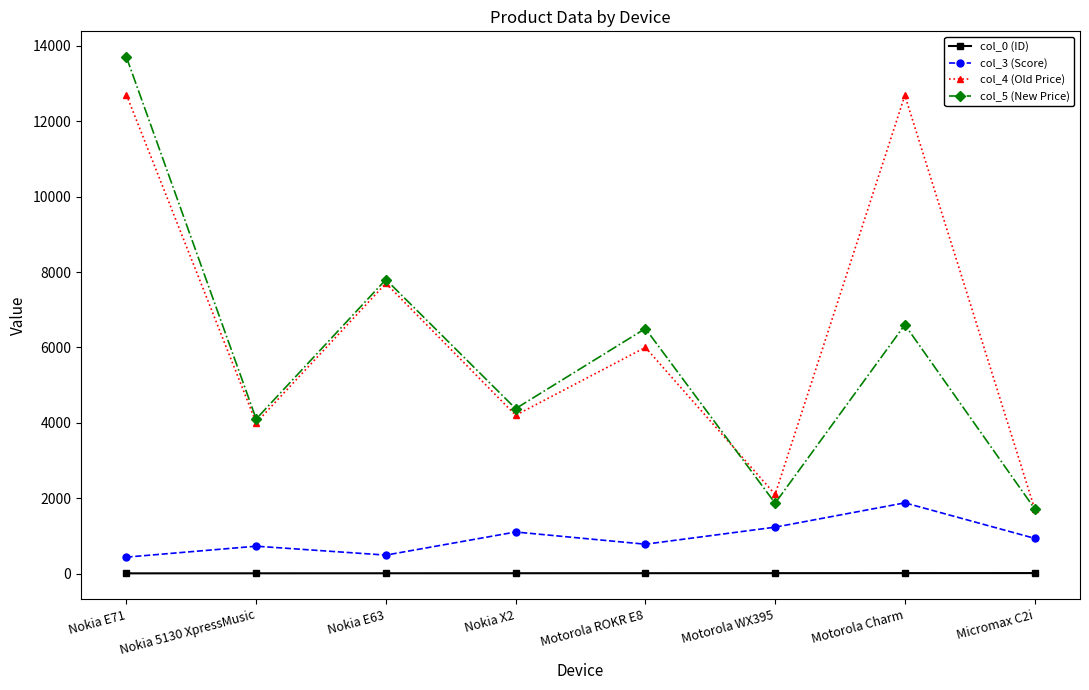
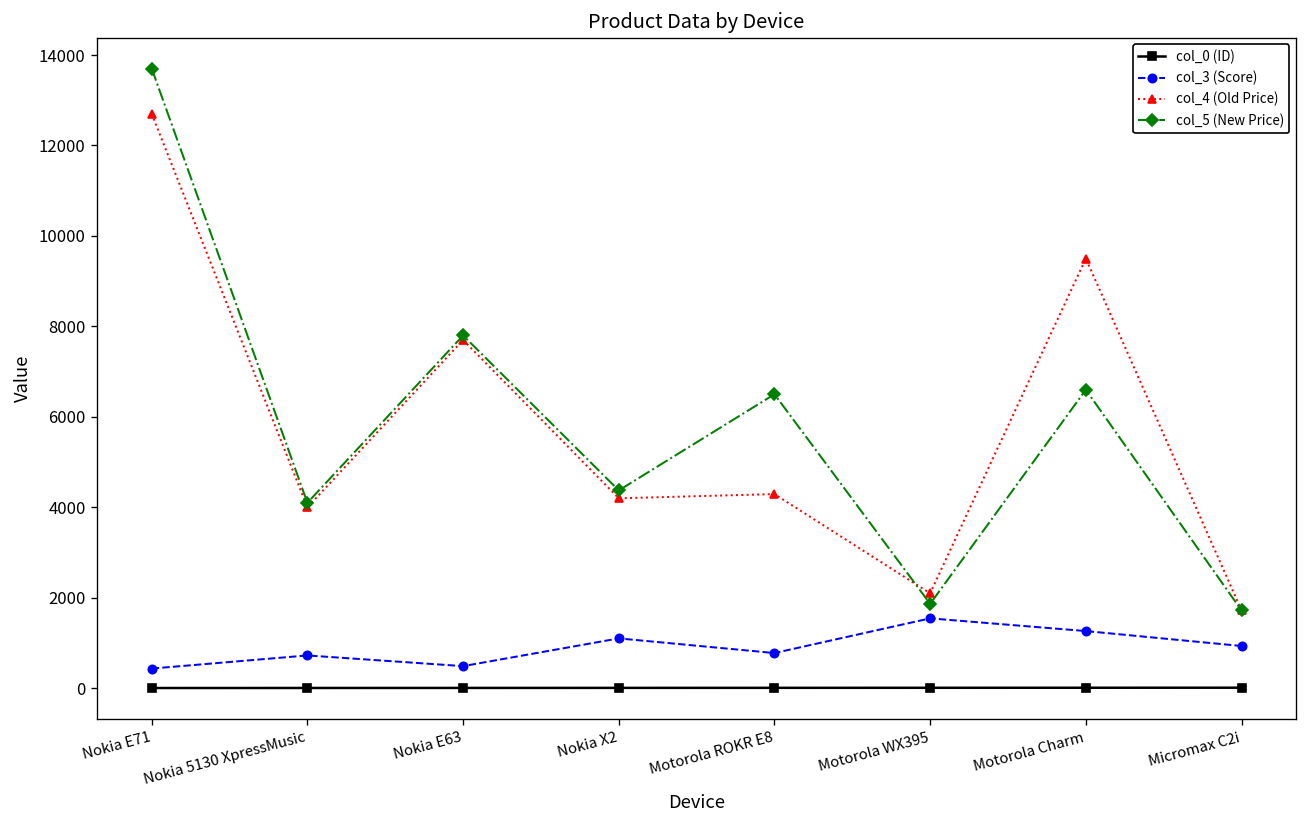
col_4 (Old Price), Motorola ROKR E8: 6000 -> 4300
col_3 (Score), Motorola WX395: 1200 -> 1500
col_3 (Score), Motorola Charm: 1900 -> 1300
col_4 (Old Price), Motorola Charm: 12700 -> 9500
